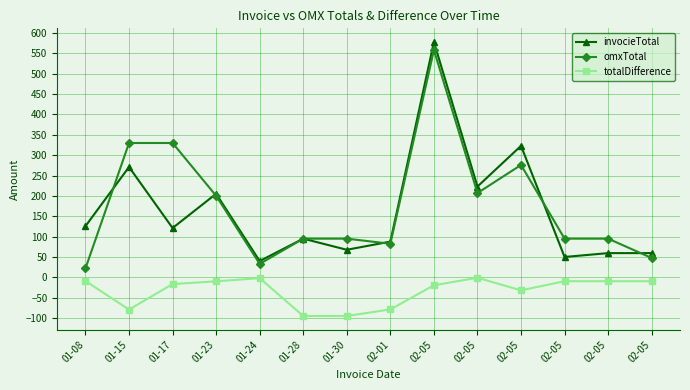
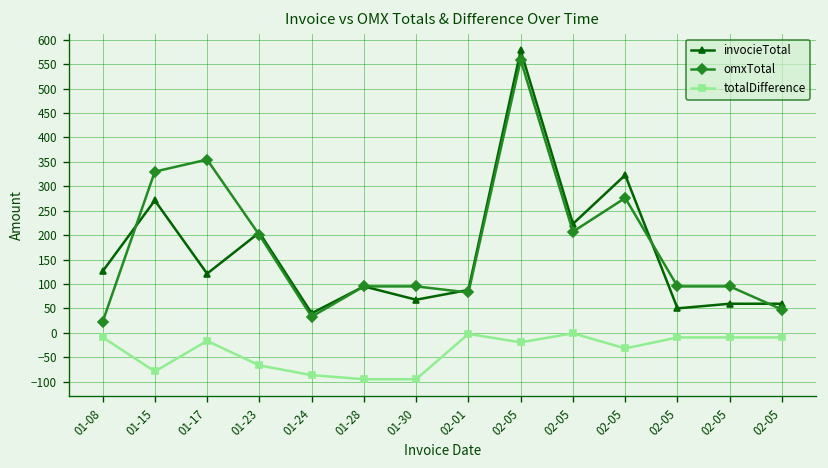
omxTotal, 01-17: 330 -> 350
totalDifference, 01-23: -10 -> -70
totalDifference, 01-24: 0 -> -90
totalDifference, 02-01: -80 -> 0
